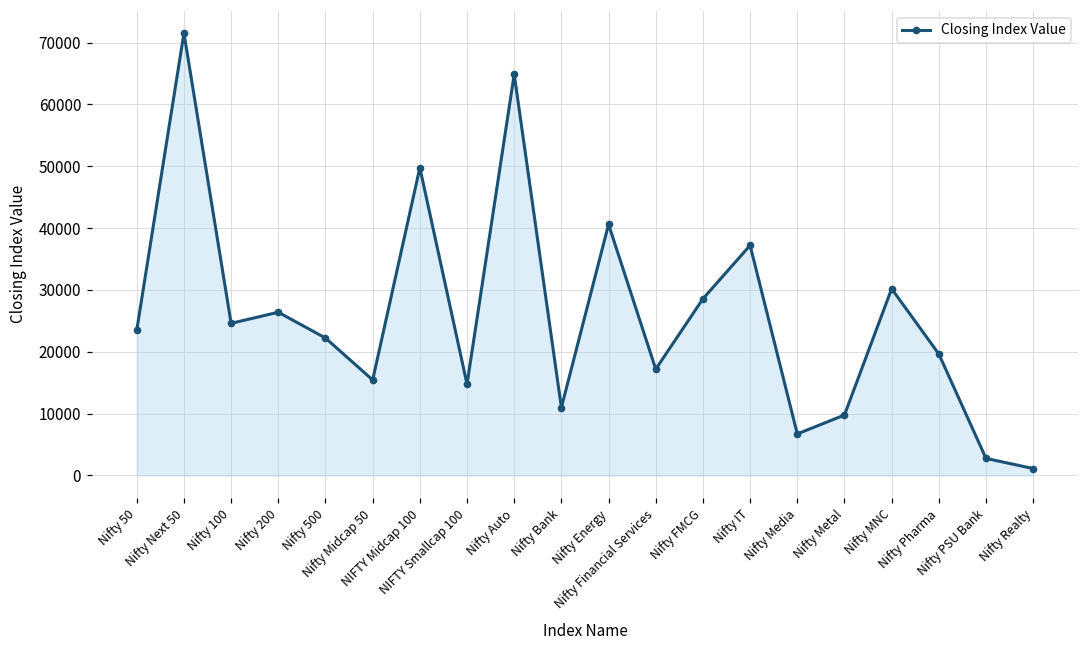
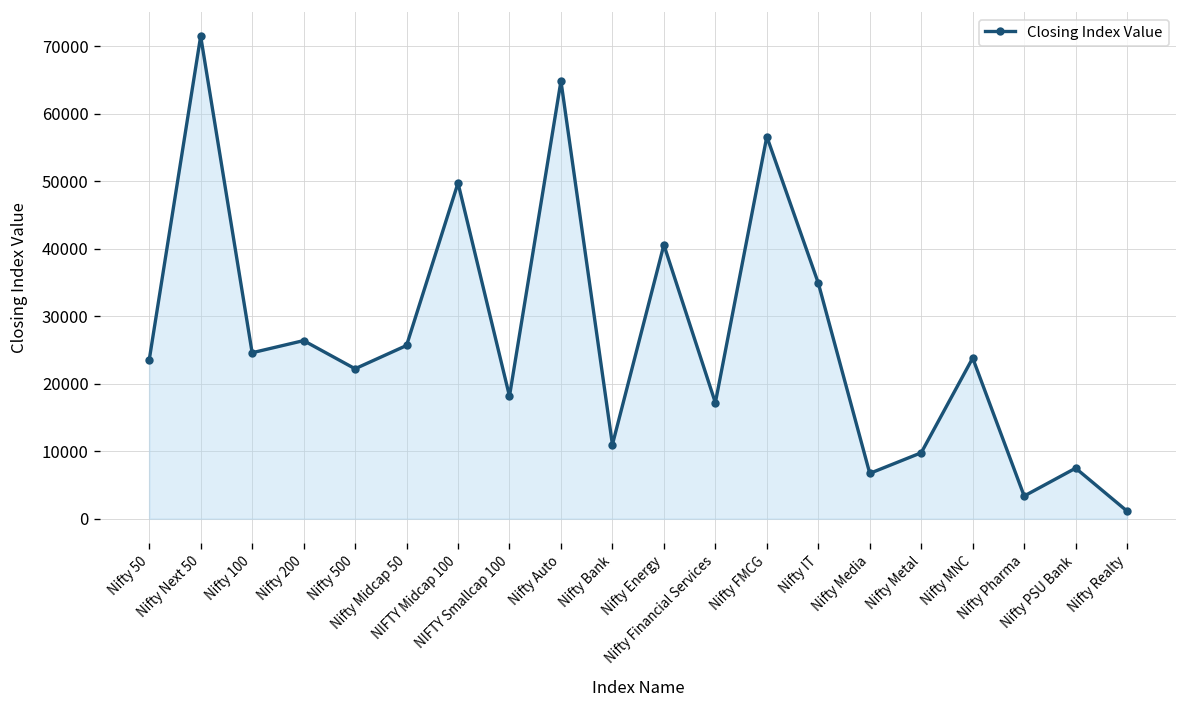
Nifty Midcap 50: 15000 -> 26000
NIFTY Smallcap 100: 15000 -> 18000
Nifty FMCG: 29000 -> 57000
Nifty IT: 37000 -> 35000
Nifty MNC: 30000 -> 24000
Nifty Pharma: 20000 -> 3000
Nifty PSU Bank: 3000 -> 7000
